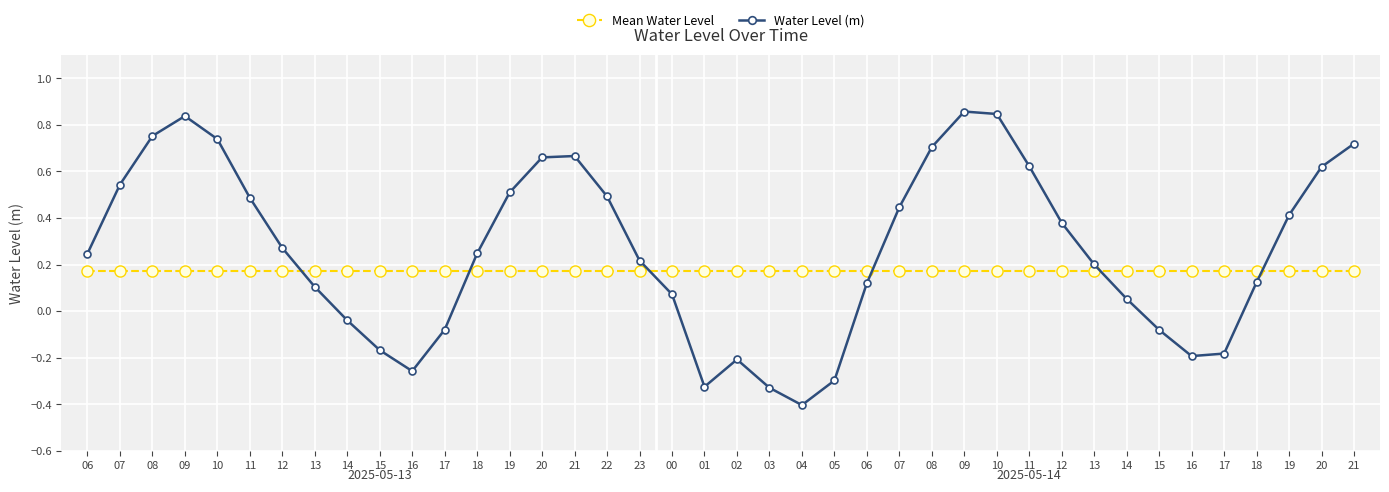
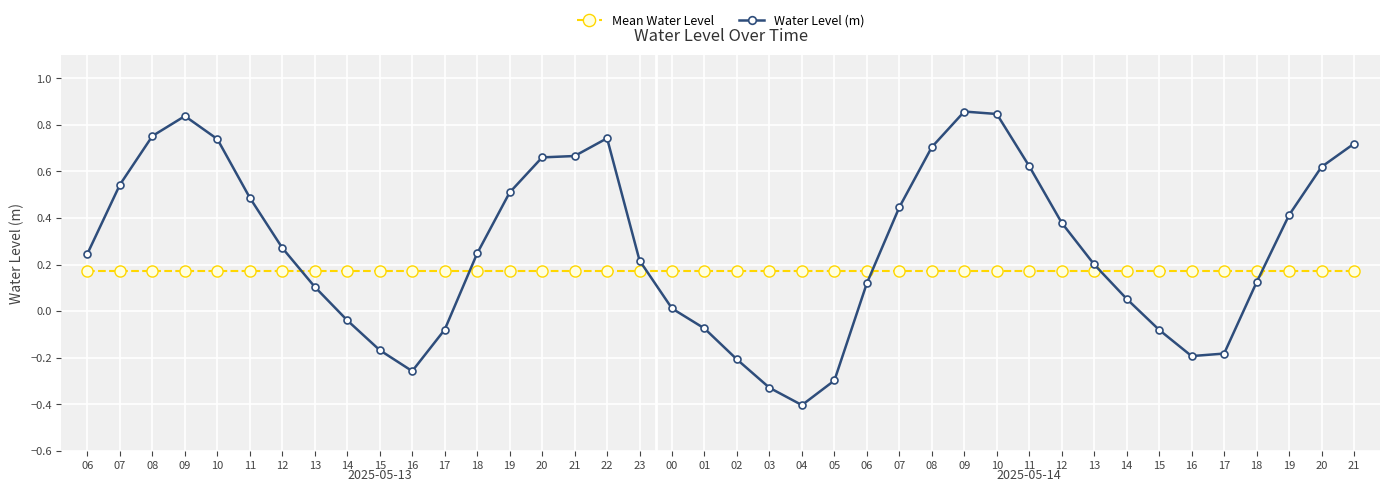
Water Level (m), 22: 0.49 -> 0.74
Water Level (m), 00: 0.07 -> 0.01
Water Level (m), 01: -0.32 -> -0.07
